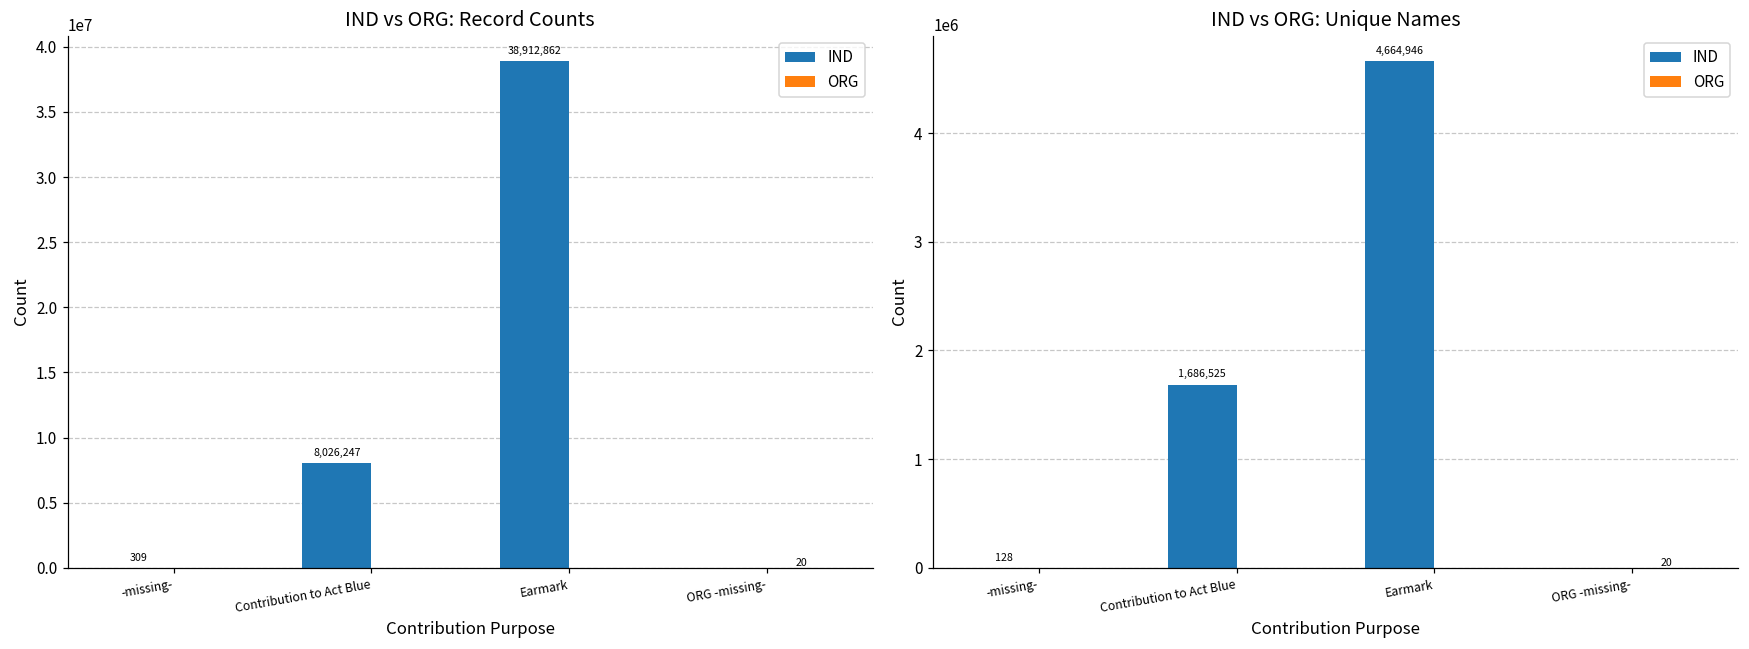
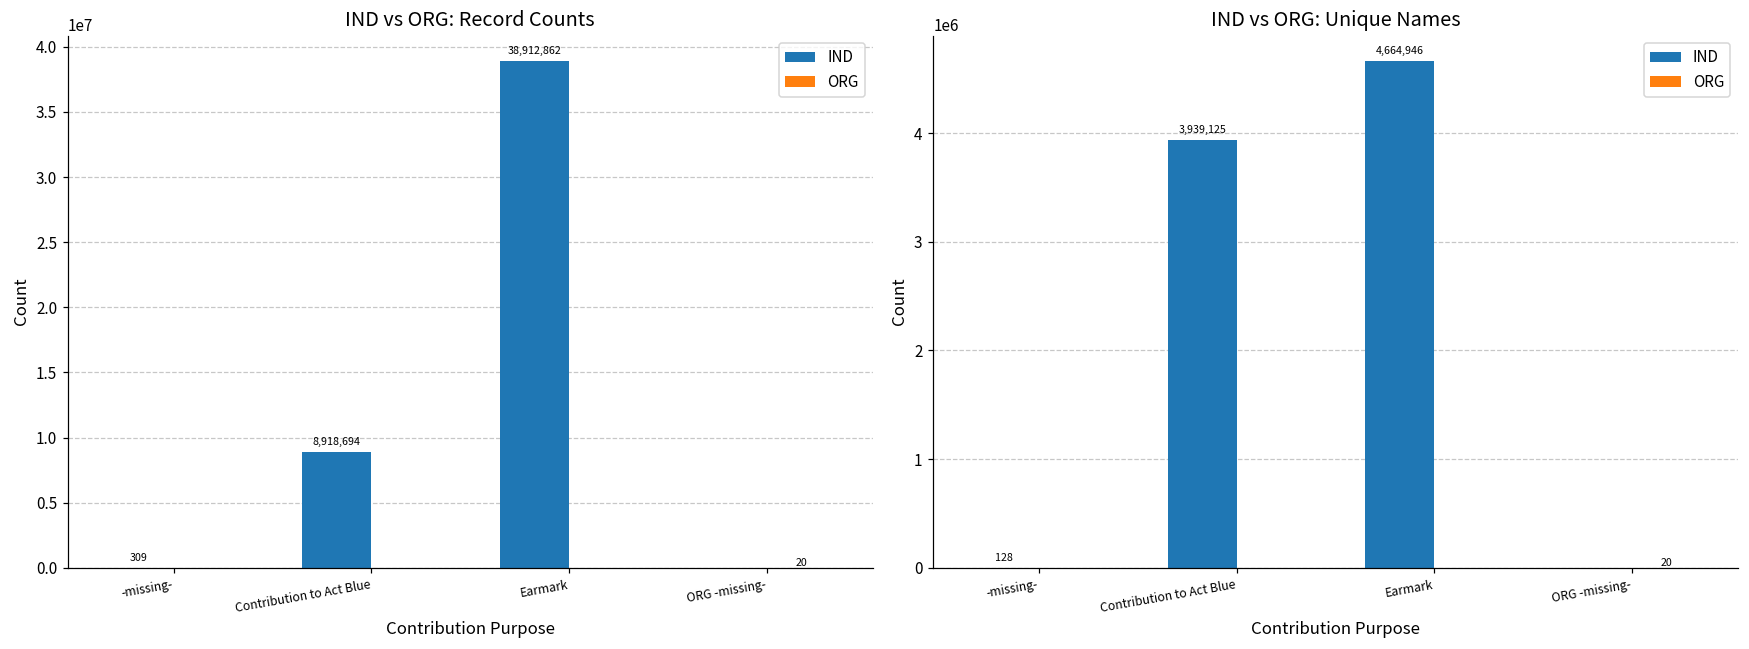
IND vs ORG: Record Counts, IND, Contribution to Act Blue: 8,026,247 -> 8,918,694
IND vs ORG: Unique Names, IND, Contribution to Act Blue: 1,686,525 -> 3,939,125
